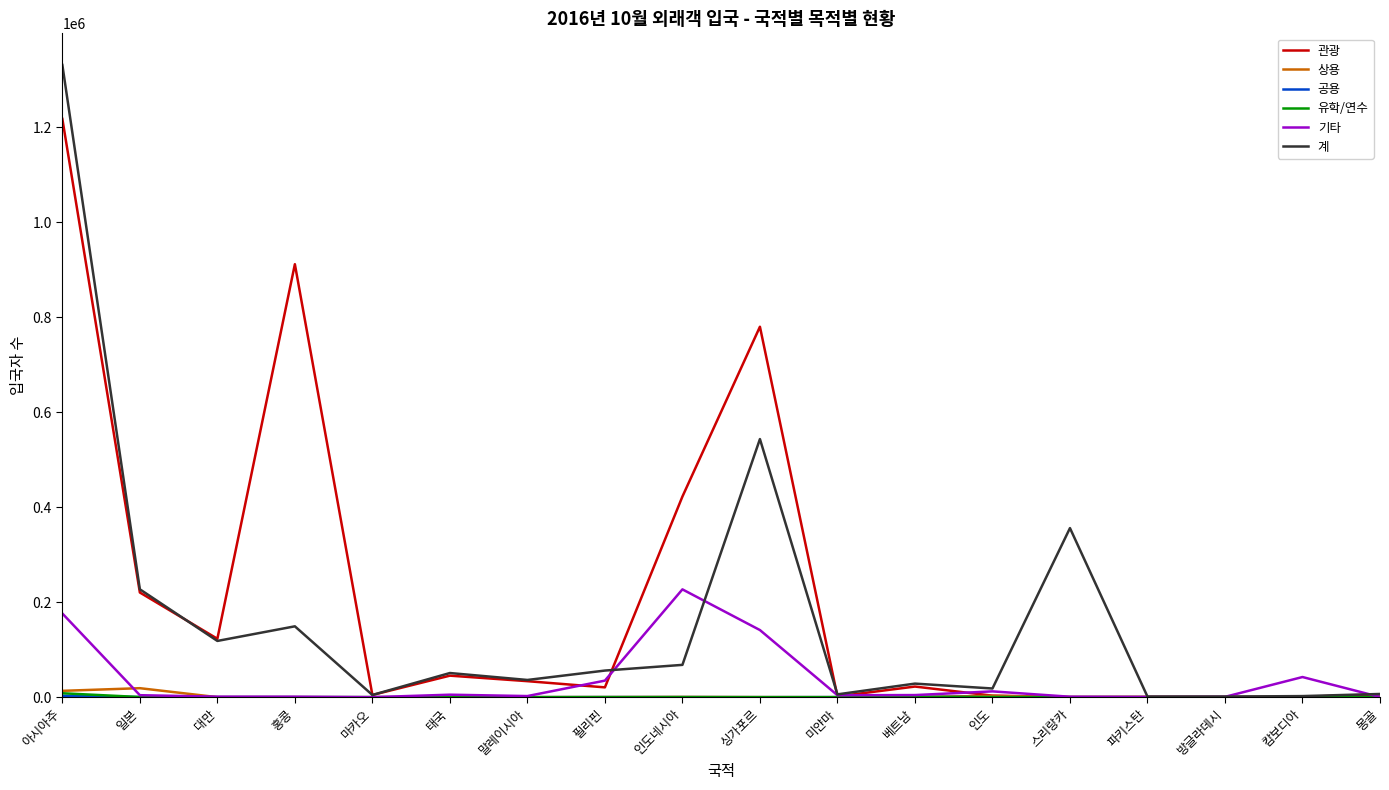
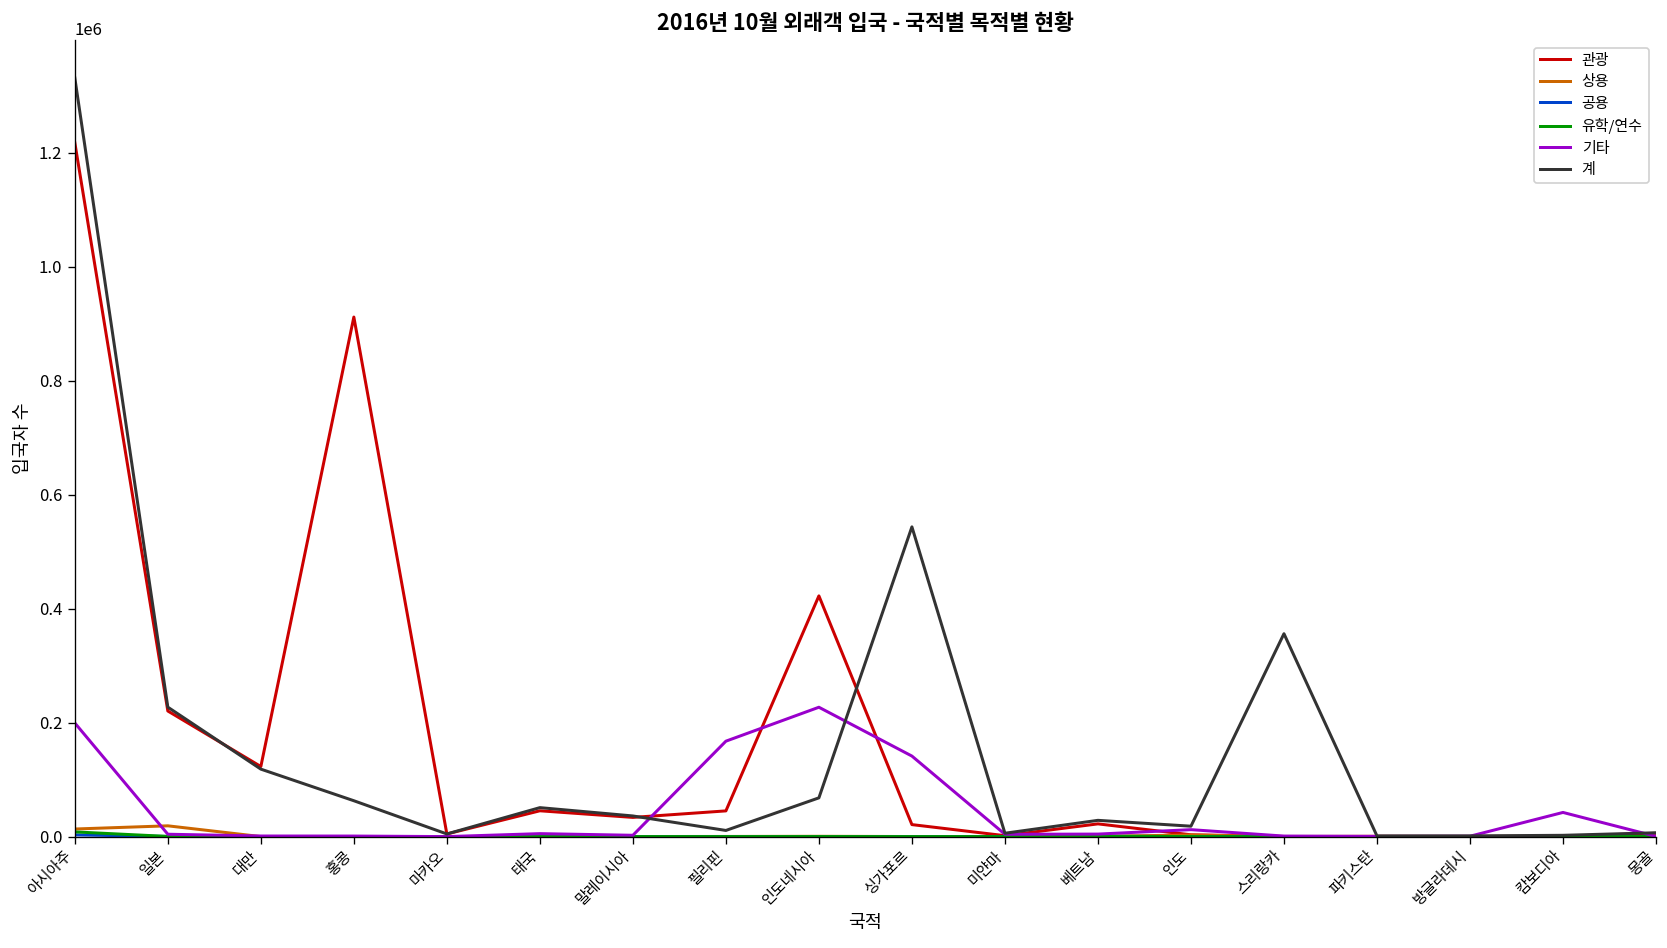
기타, 아시아주: 180000 -> 200000
계, 홍콩: 150000 -> 60000
관광, 필리핀: 20000 -> 50000
기타, 필리핀: 30000 -> 170000
계, 필리핀: 60000 -> 10000
관광, 싱가포르: 780000 -> 20000
